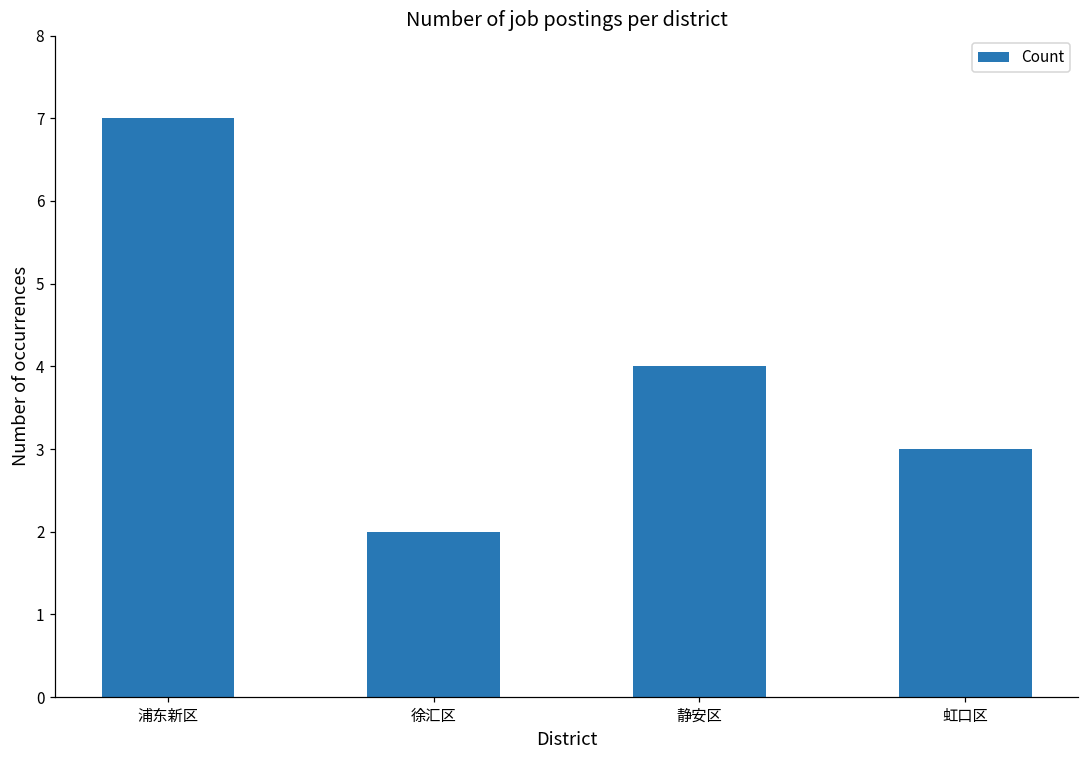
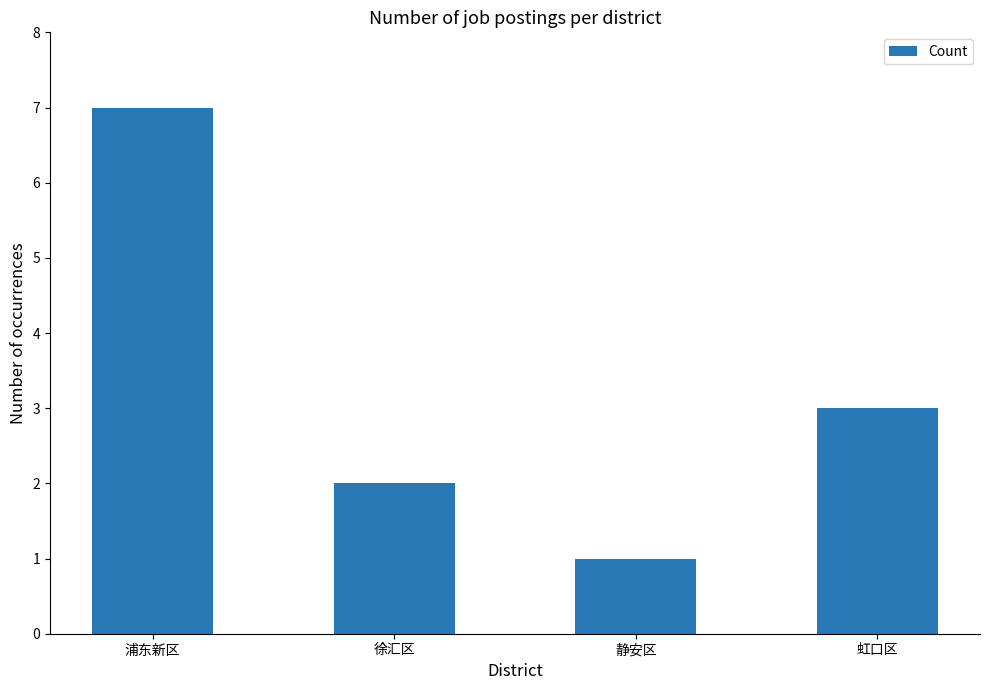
静安区: 4 -> 1
